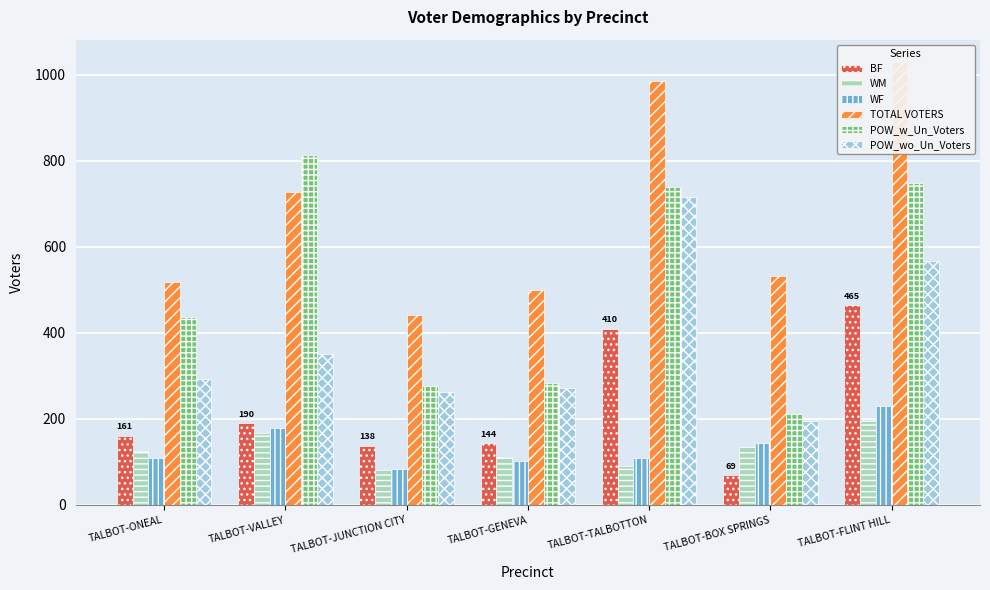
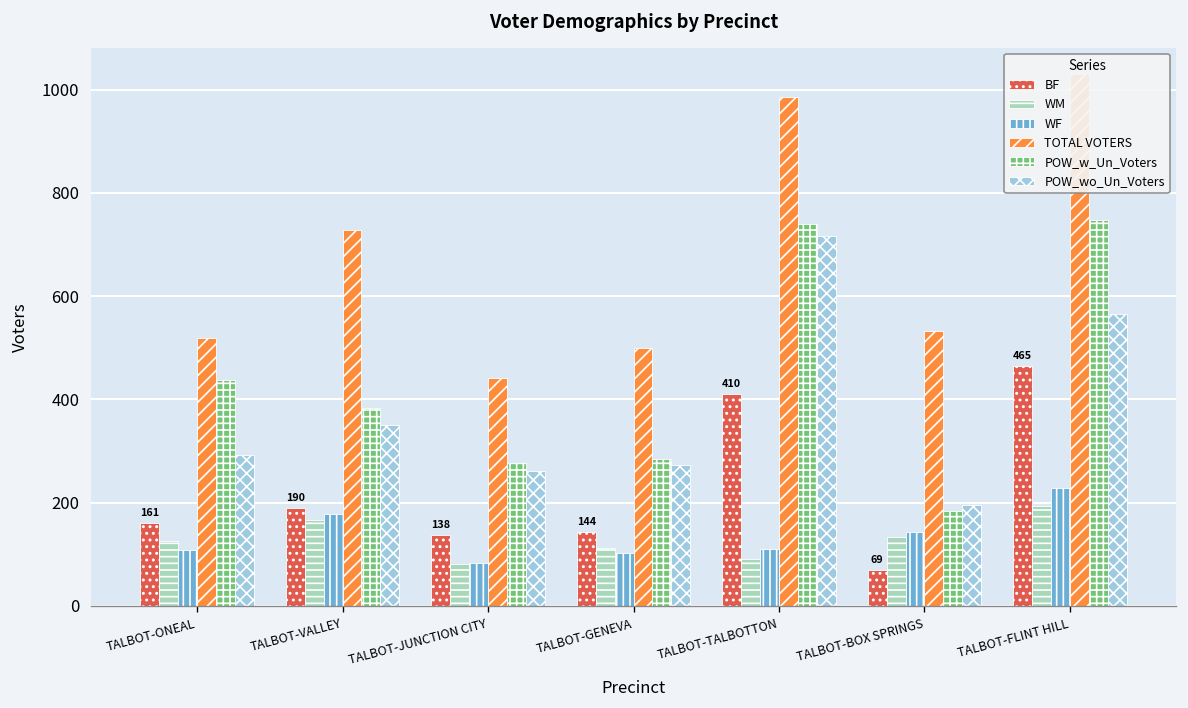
POW_w_Un_Voters, TALBOT-VALLEY: 810 -> 380
POW_w_Un_Voters, TALBOT-BOX SPRINGS: 210 -> 180
